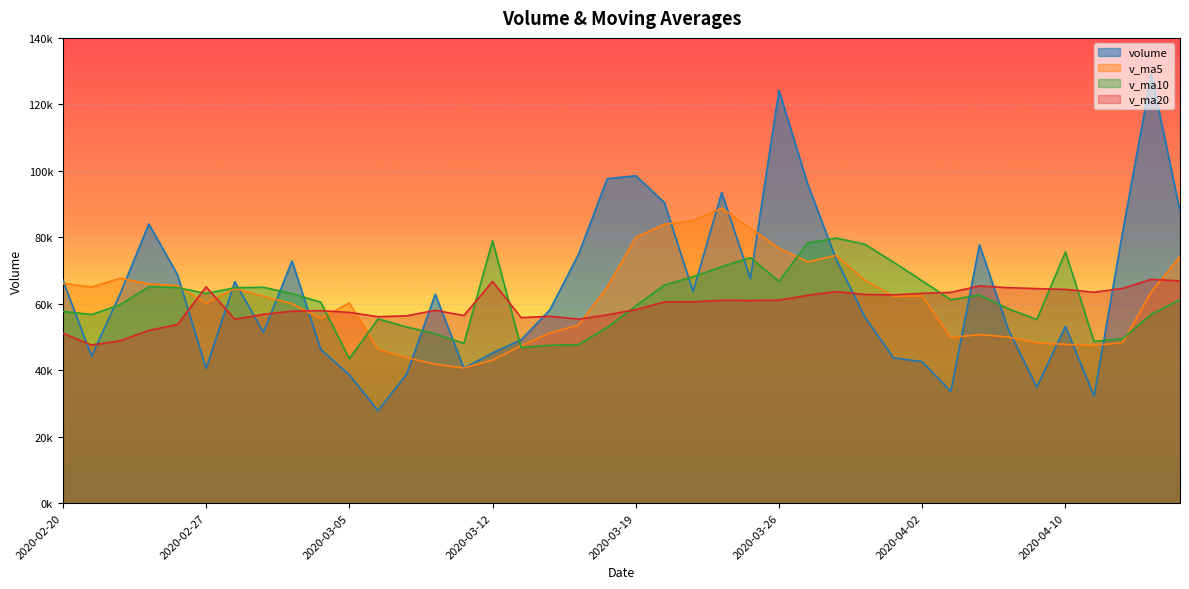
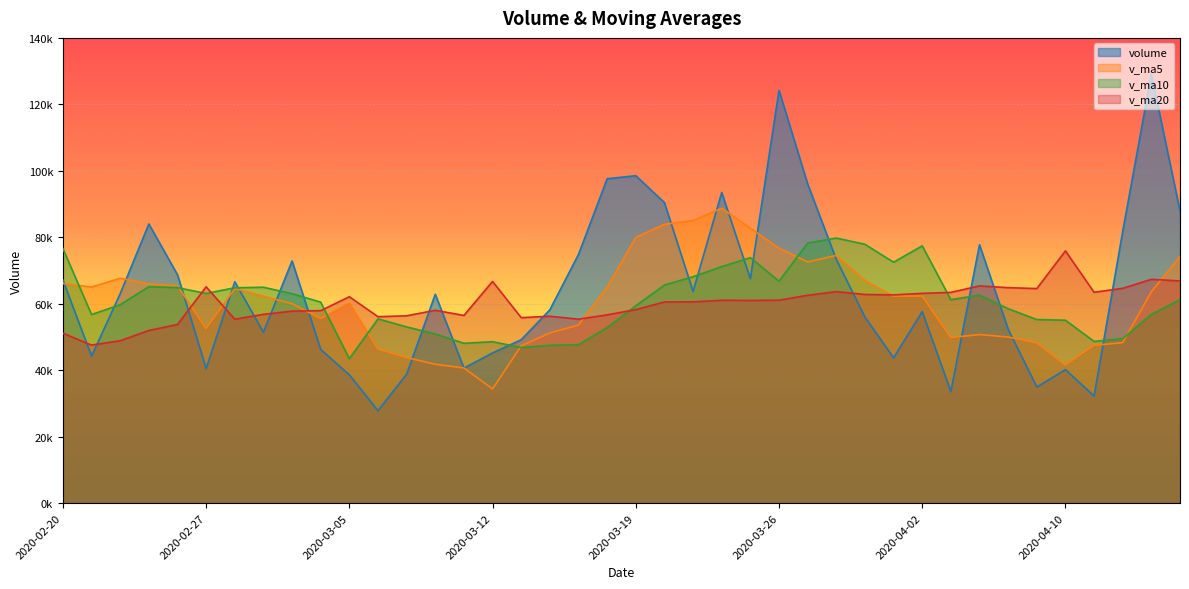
v_ma10, 2020-02-20: 58000 -> 77000
v_ma5, 2020-02-27: 60000 -> 53000
v_ma20, 2020-03-05: 57000 -> 62000
v_ma5, 2020-03-12: 43000 -> 34000
v_ma10, 2020-03-12: 79000 -> 49000
volume, 2020-04-02: 43000 -> 58000
v_ma10, 2020-04-02: 67000 -> 77000
volume, 2020-04-10: 53000 -> 40000
v_ma5, 2020-04-10: 48000 -> 42000
v_ma10, 2020-04-10: 76000 -> 55000
v_ma20, 2020-04-10: 64000 -> 76000
